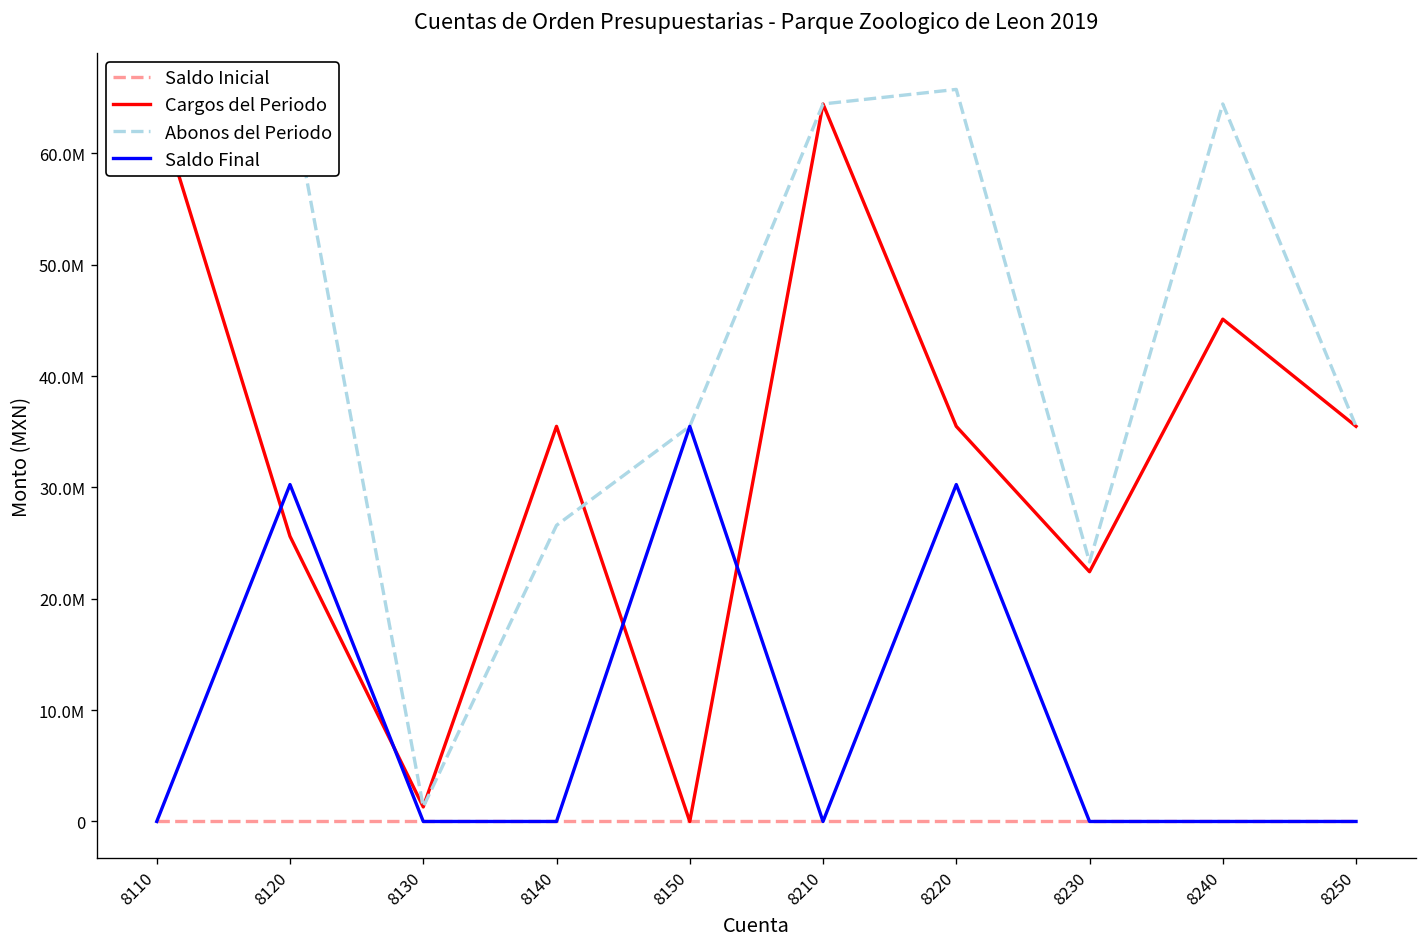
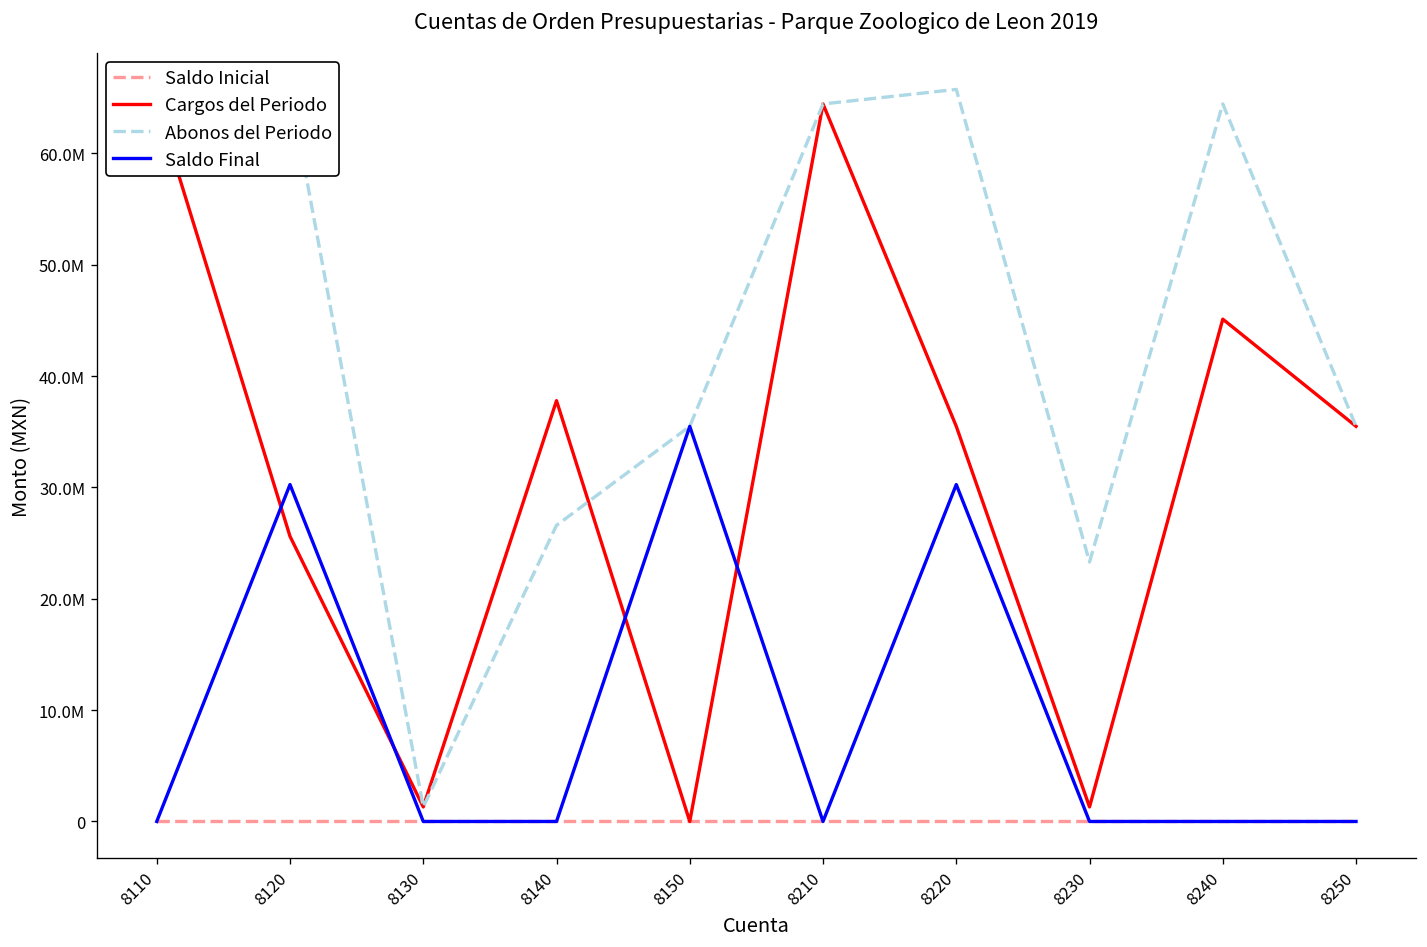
Cargos del Periodo, 8140: 35000000 -> 38000000
Cargos del Periodo, 8230: 22000000 -> 1000000
